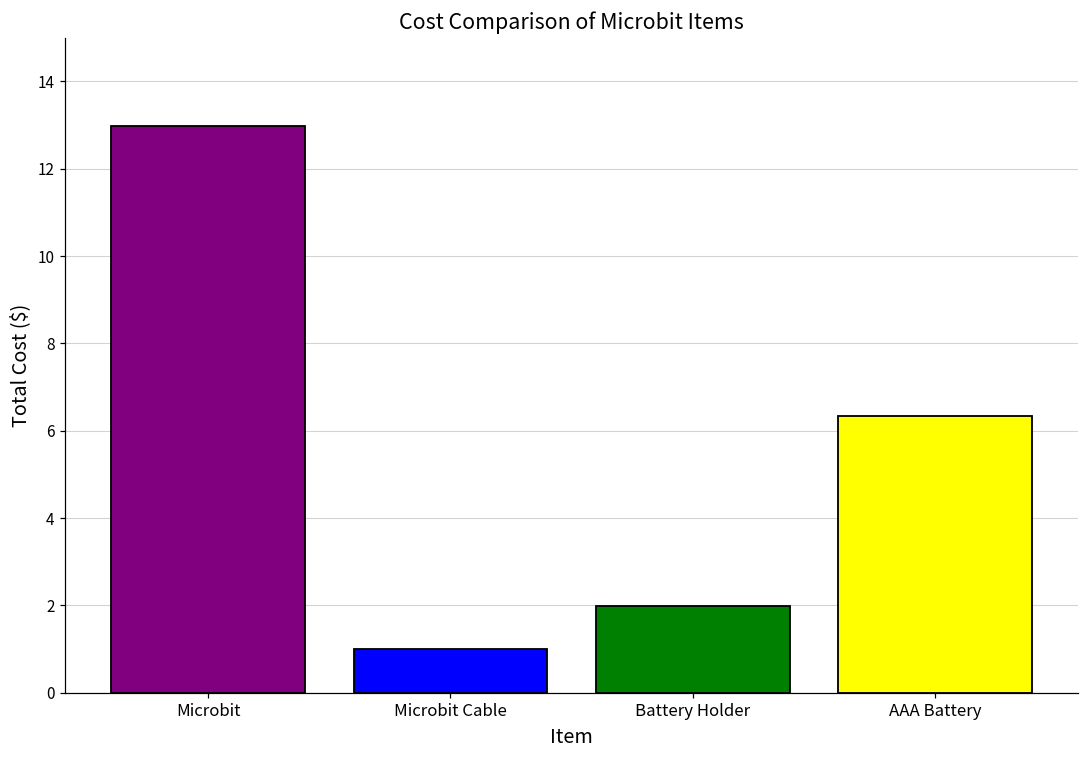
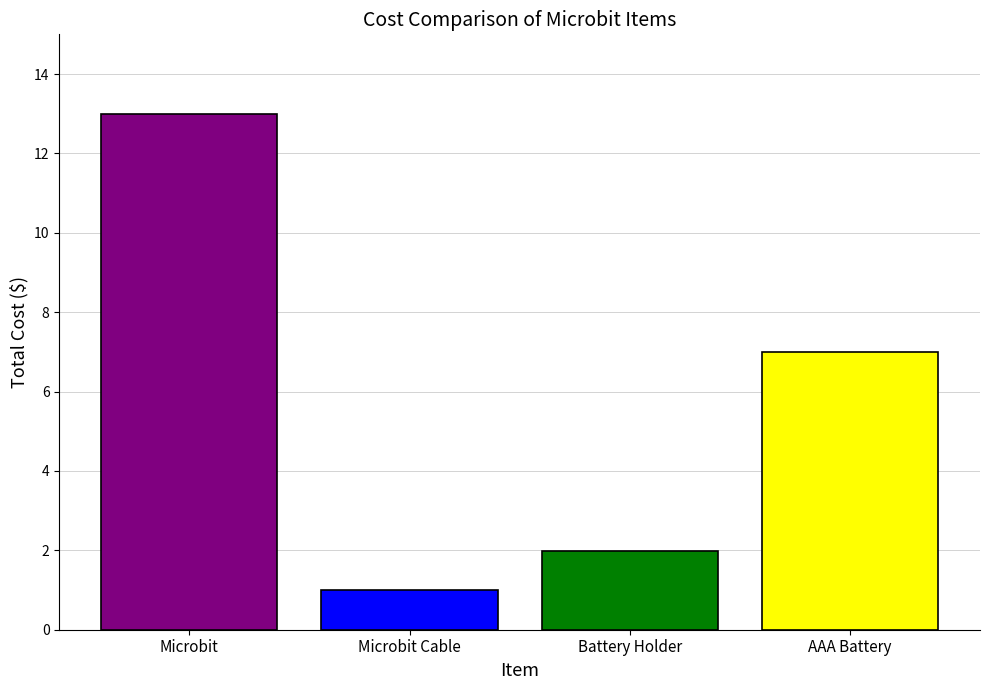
AAA Battery: 6.3 -> 7.0
